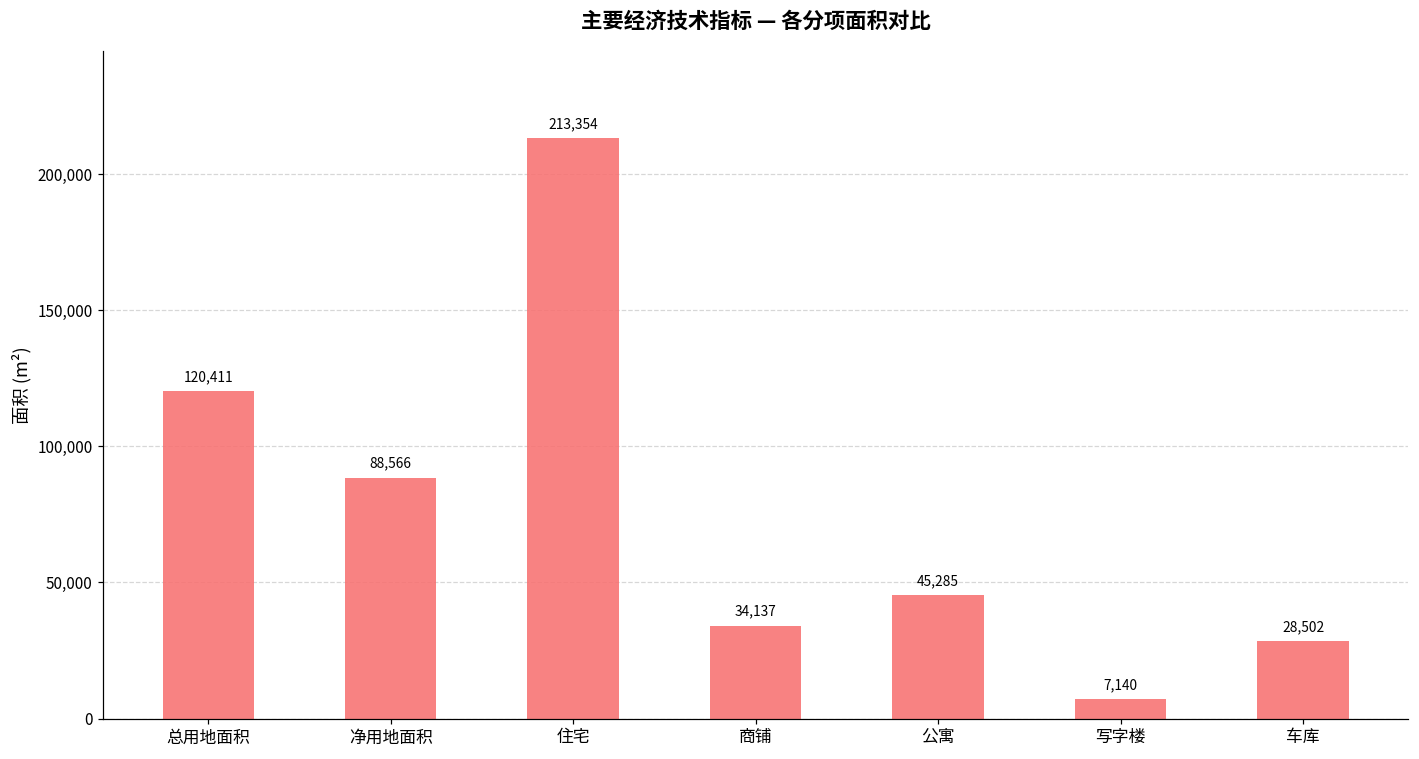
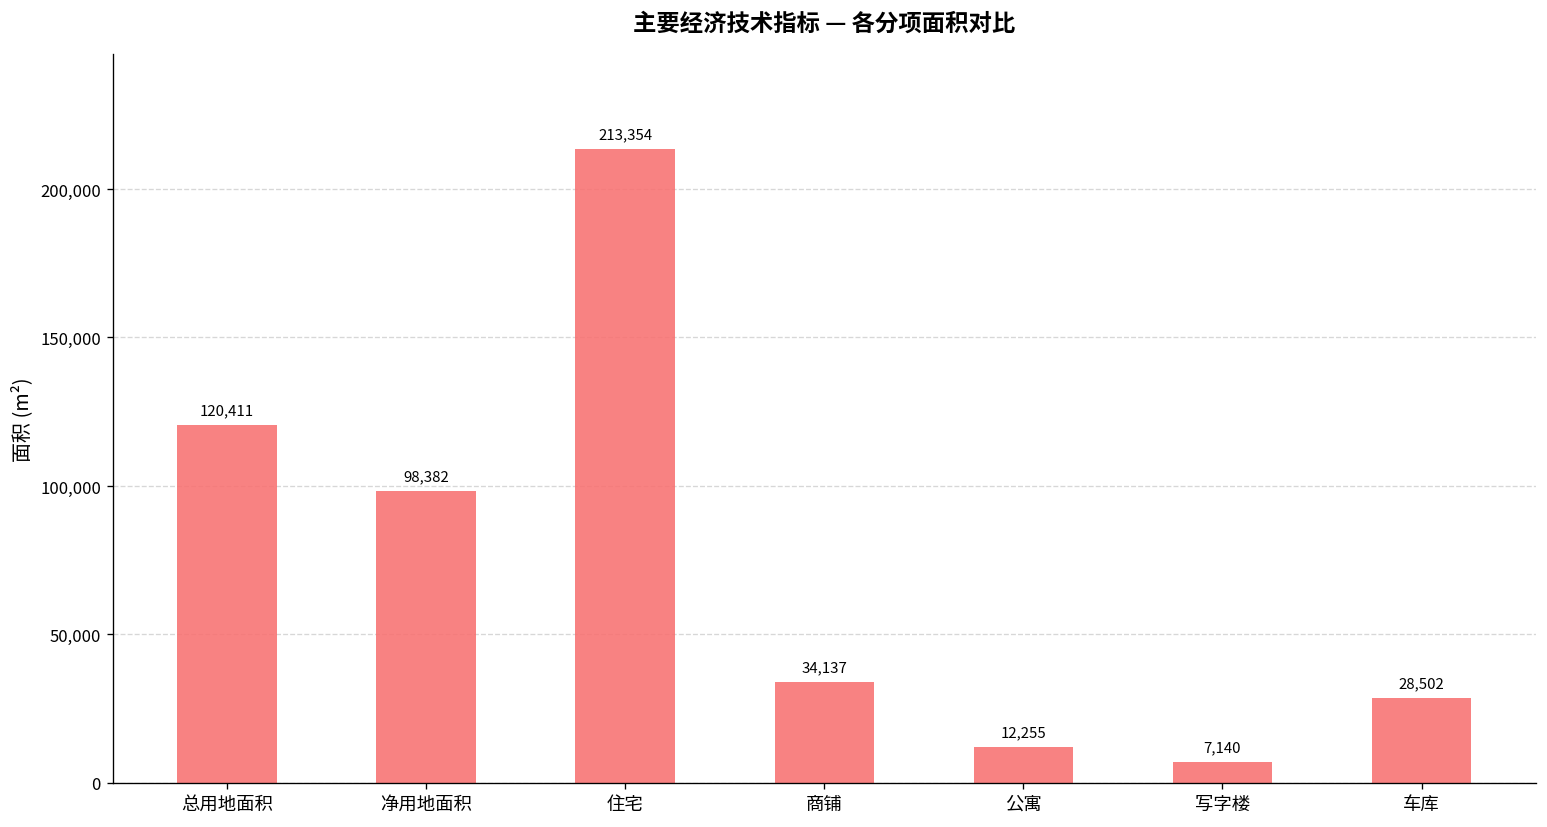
净用地面积: 88,566 -> 98,382
公寓: 45,285 -> 12,255
